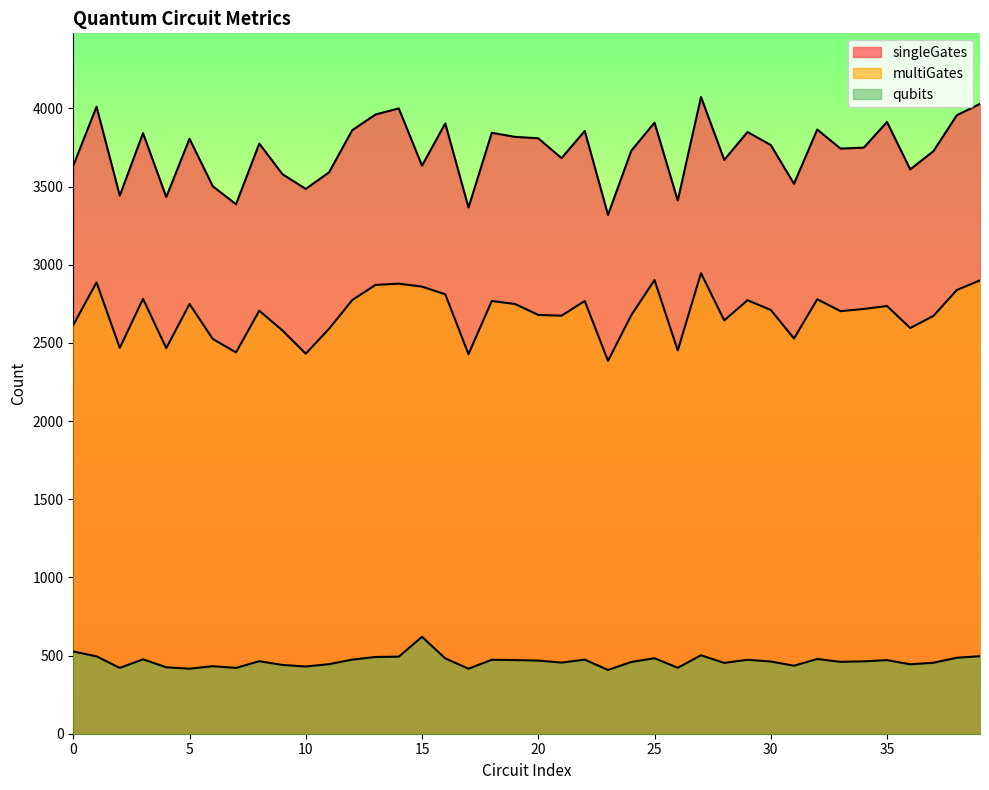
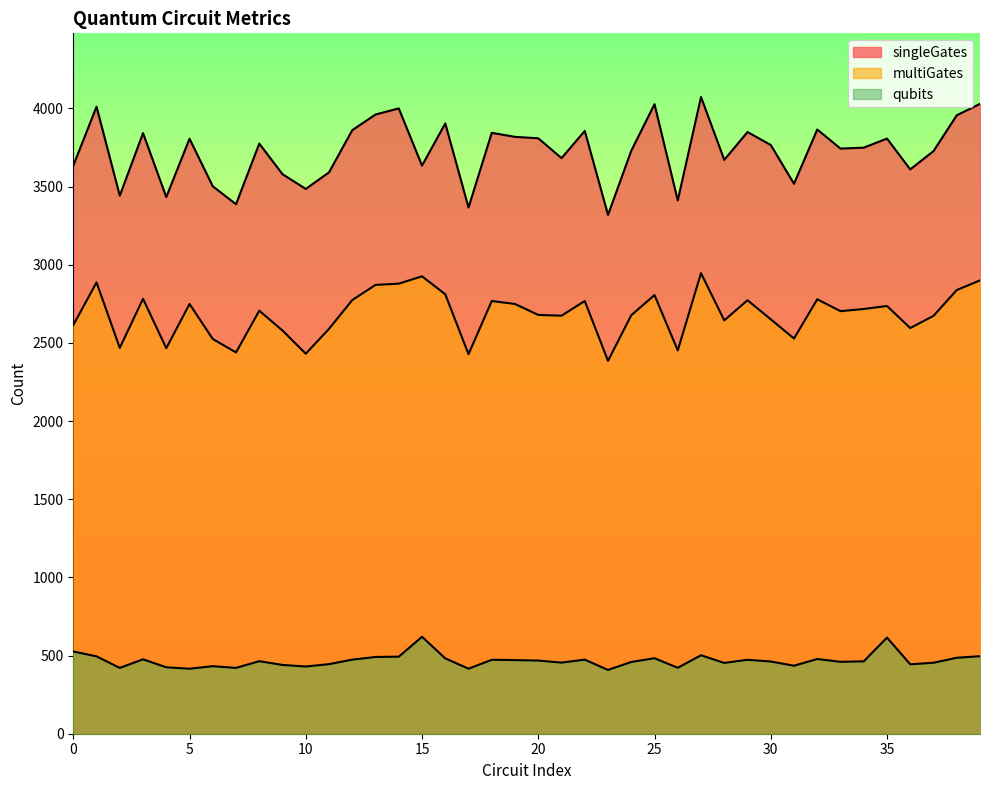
multiGates, 15: 2860 -> 2930
singleGates, 25: 3910 -> 4030
multiGates, 25: 2900 -> 2810
multiGates, 30: 2710 -> 2650
singleGates, 35: 3910 -> 3810
qubits, 35: 470 -> 620
